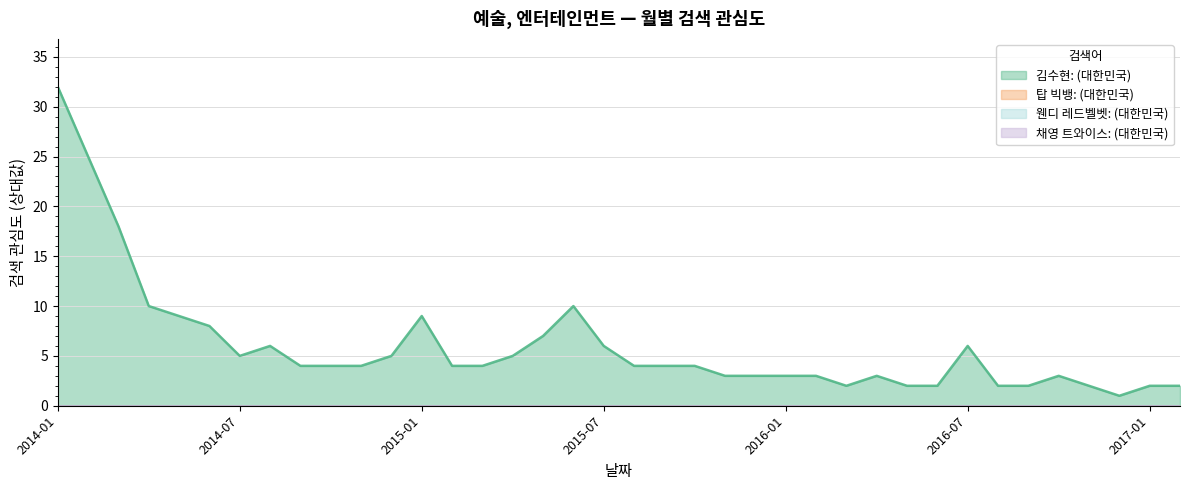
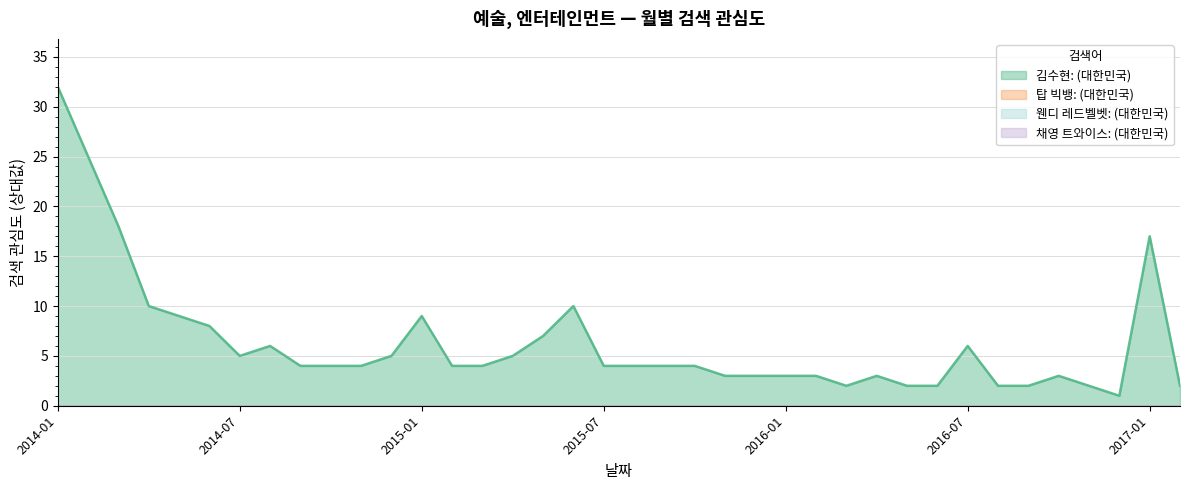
김수현: (대한민국), 2015-07: 6 -> 4
김수현: (대한민국), 2017-01: 2 -> 17
